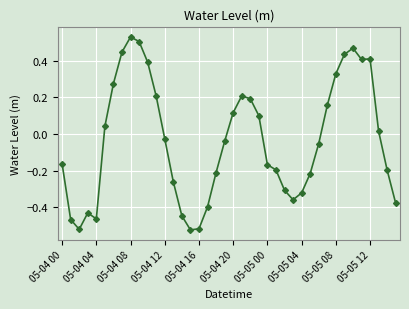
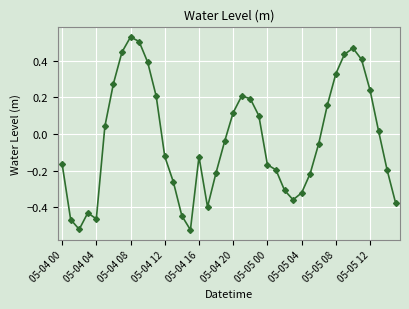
05-04 12: -0.03 -> -0.12
05-04 16: -0.52 -> -0.12
05-05 12: 0.41 -> 0.24
